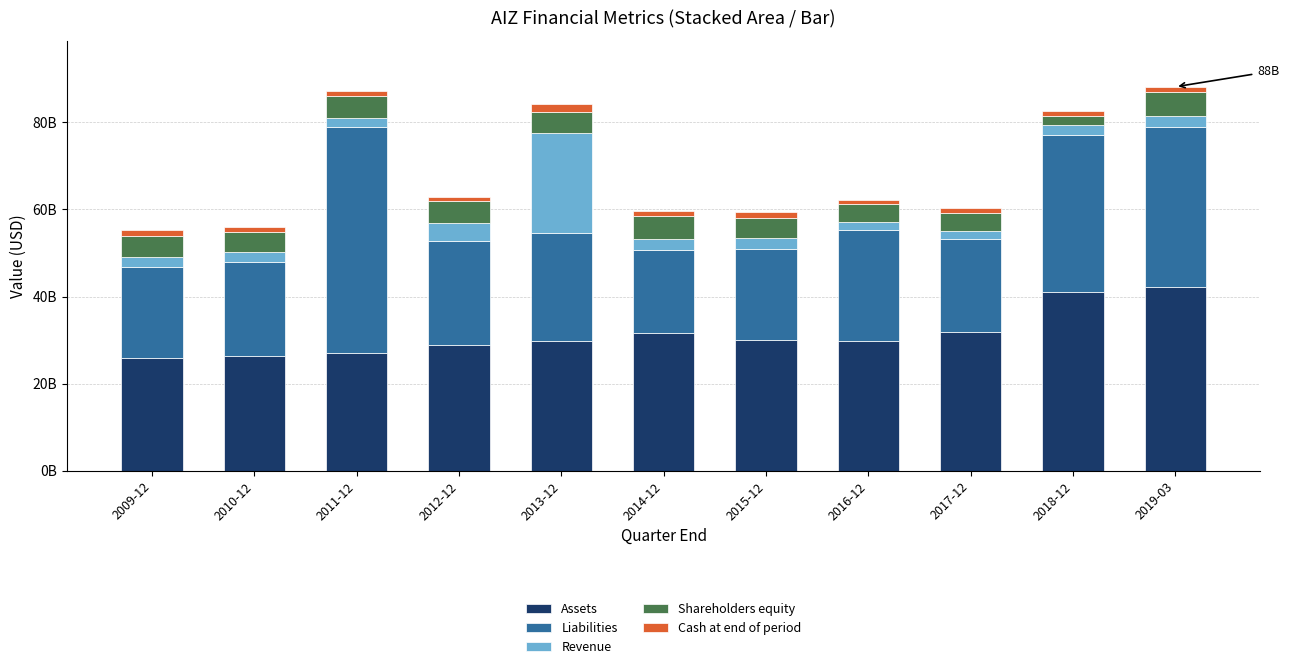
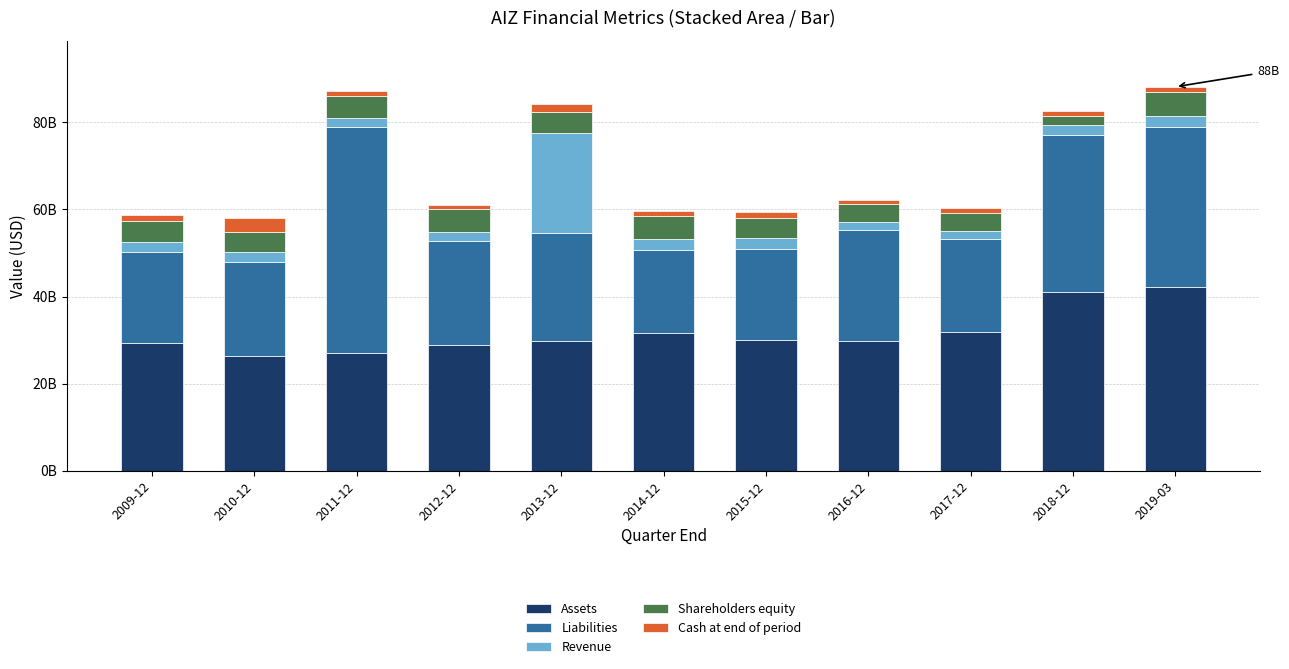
Assets, 2009-12: 26000000000 -> 29000000000
Cash at end of period, 2010-12: 1000000000 -> 3000000000
Revenue, 2012-12: 4000000000 -> 2000000000
